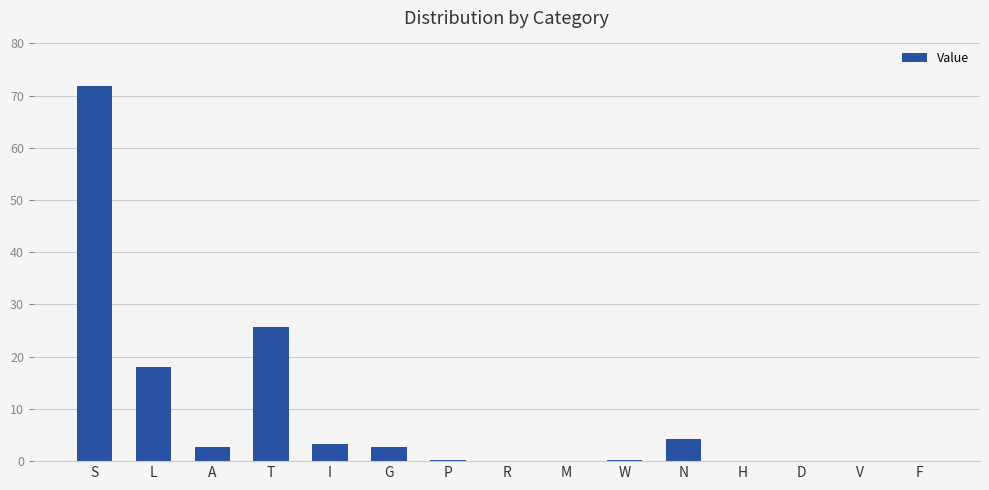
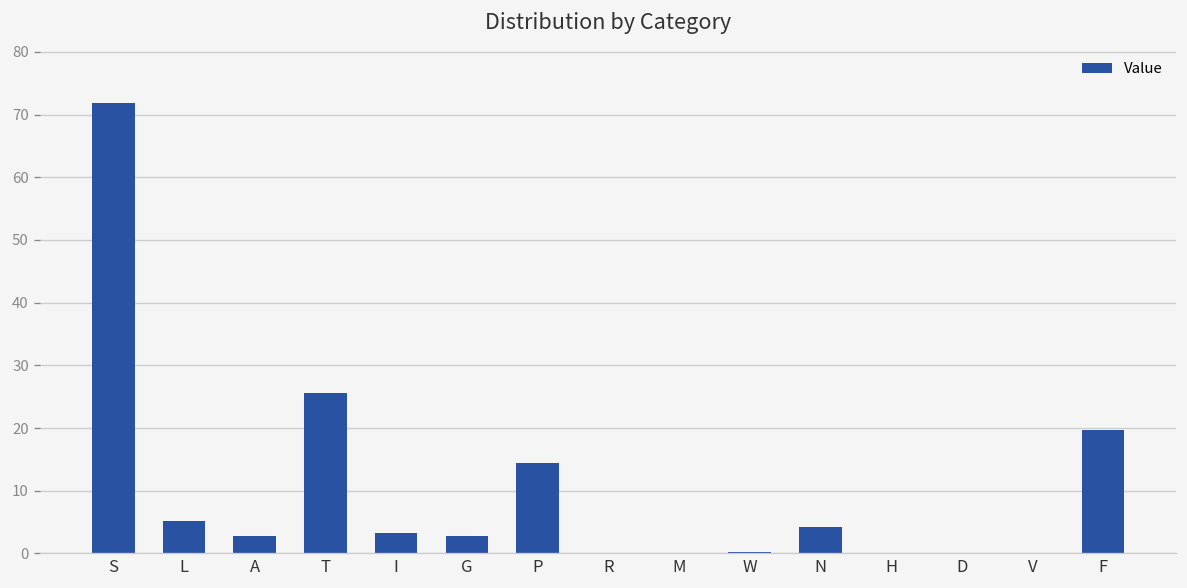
L: 18 -> 5
P: 0 -> 14
F: 0 -> 20
